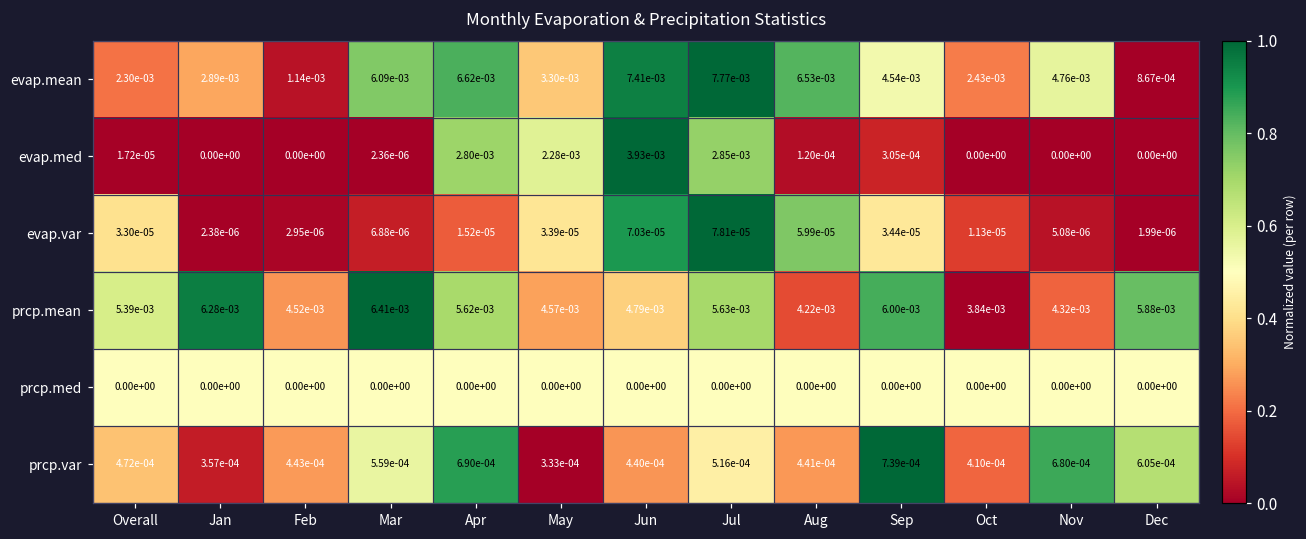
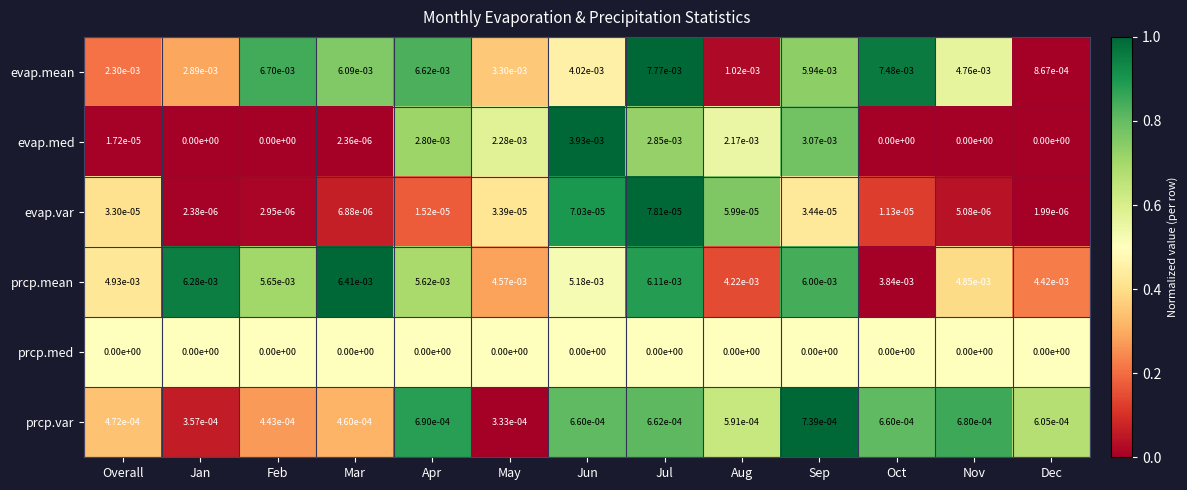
evap.mean, Feb: 1.14e-03 -> 6.70e-03
evap.mean, Jun: 7.41e-03 -> 4.02e-03
evap.mean, Aug: 6.53e-03 -> 1.02e-03
evap.mean, Sep: 4.54e-03 -> 5.94e-03
evap.mean, Oct: 2.43e-03 -> 7.48e-03
evap.med, Aug: 1.20e-04 -> 2.17e-03
evap.med, Sep: 3.05e-04 -> 3.07e-03
prcp.mean, Overall: 5.39e-03 -> 4.93e-03
prcp.mean, Feb: 4.52e-03 -> 5.65e-03
prcp.mean, Jun: 4.79e-03 -> 5.18e-03
prcp.mean, Jul: 5.63e-03 -> 6.11e-03
prcp.mean, Nov: 4.32e-03 -> 4.85e-03
prcp.mean, Dec: 5.88e-03 -> 4.42e-03
prcp.var, Mar: 5.59e-04 -> 4.60e-04
prcp.var, Jun: 4.40e-04 -> 6.60e-04
prcp.var, Jul: 5.16e-04 -> 6.62e-04
prcp.var, Aug: 4.41e-04 -> 5.91e-04
prcp.var, Oct: 4.10e-04 -> 6.60e-04
